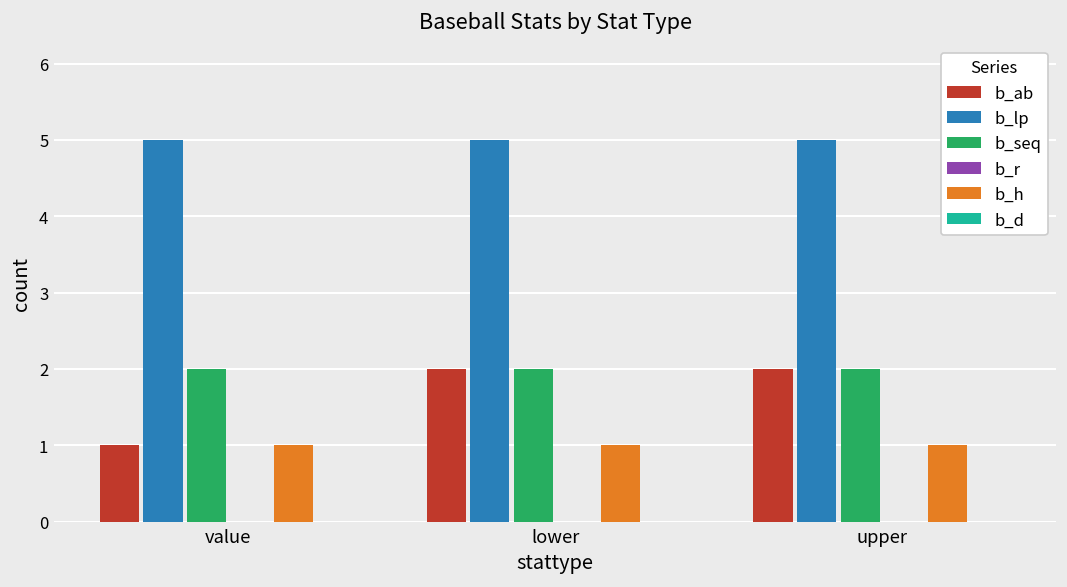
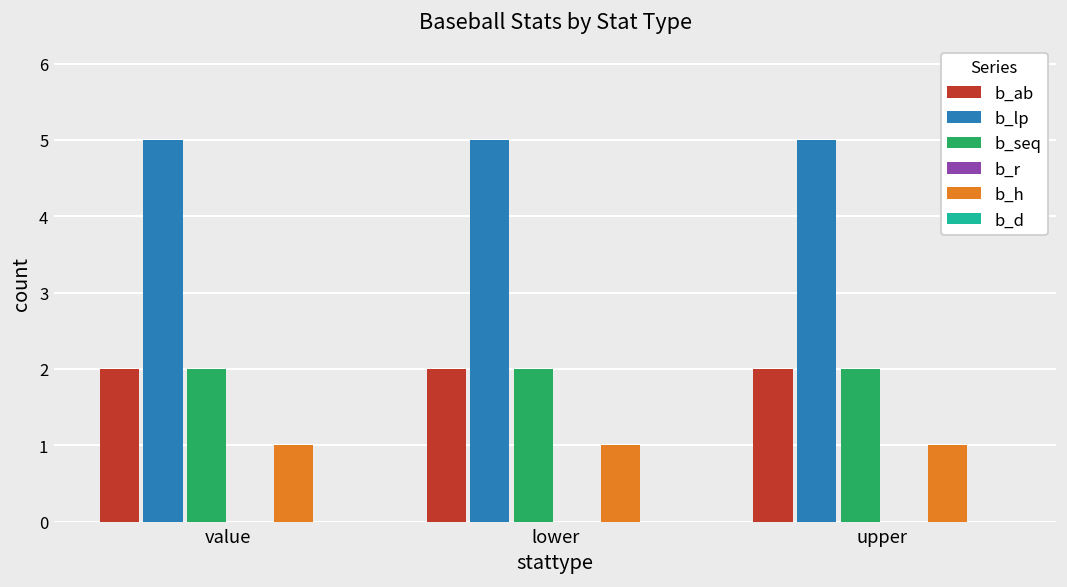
b_ab, value: 1 -> 2
